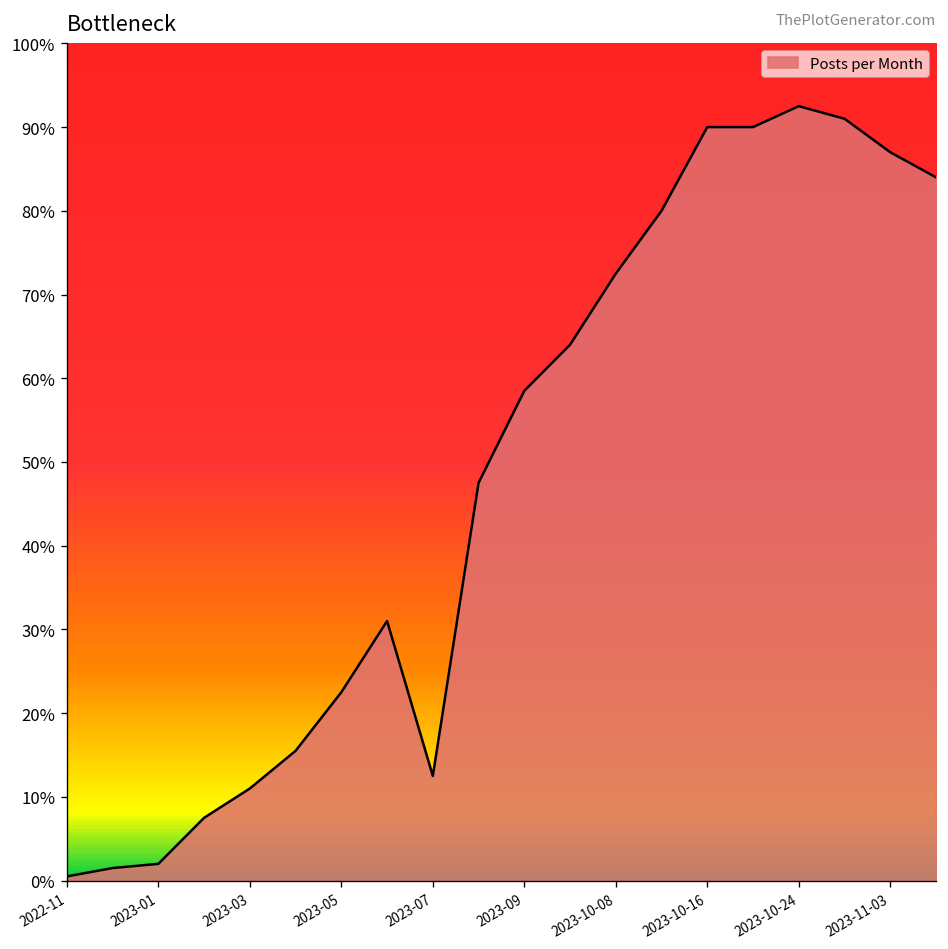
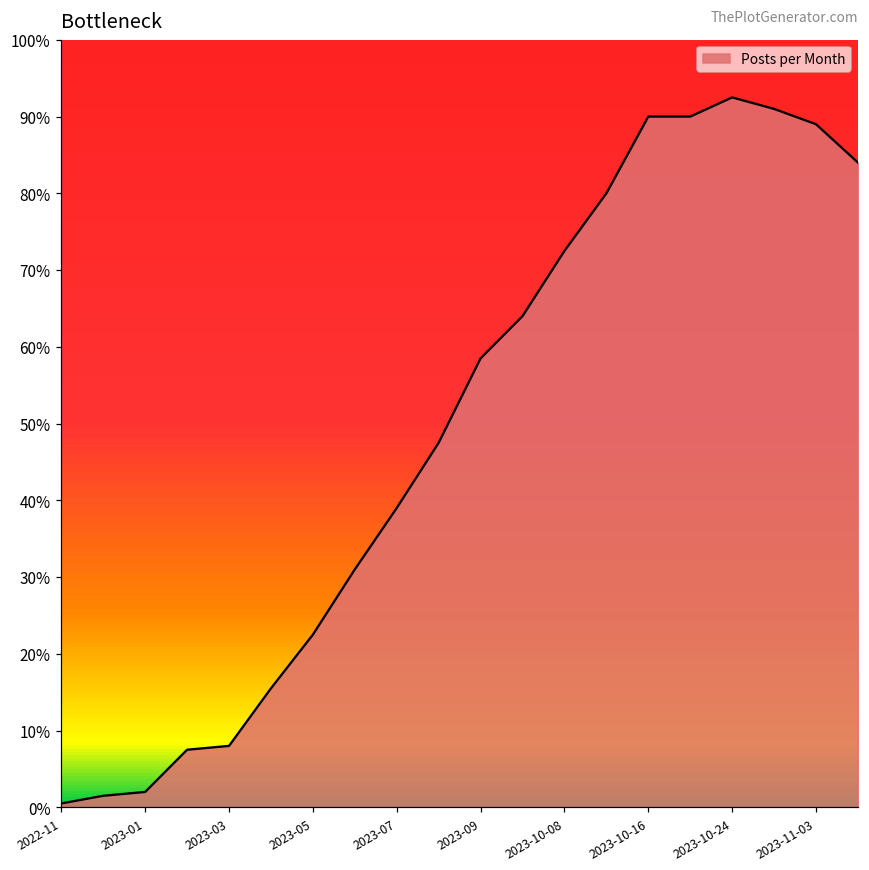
2023-03: 11% -> 8%
2023-07: 13% -> 39%
2023-11-03: 87% -> 89%
